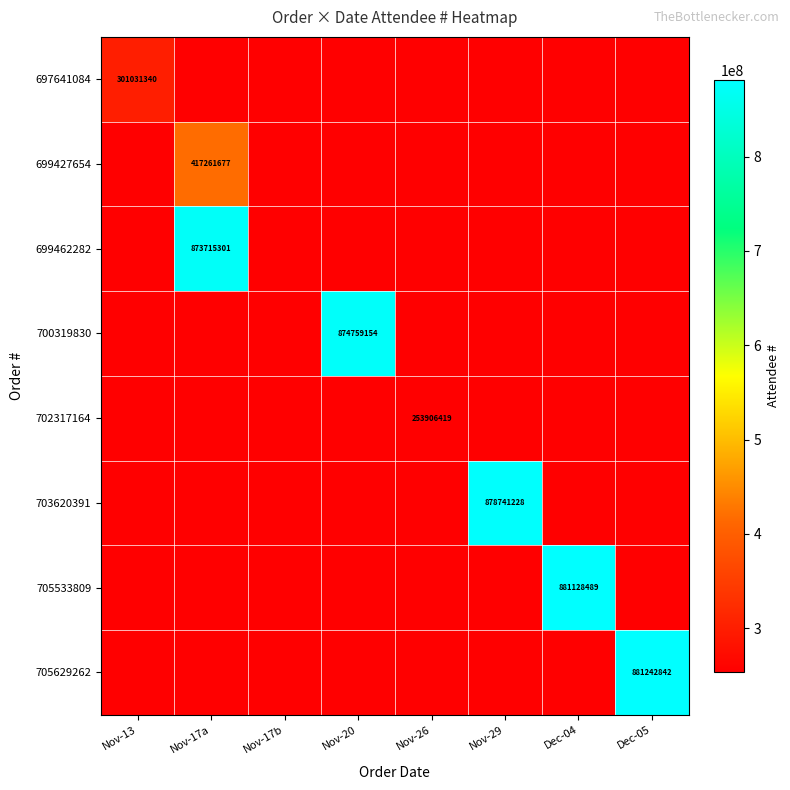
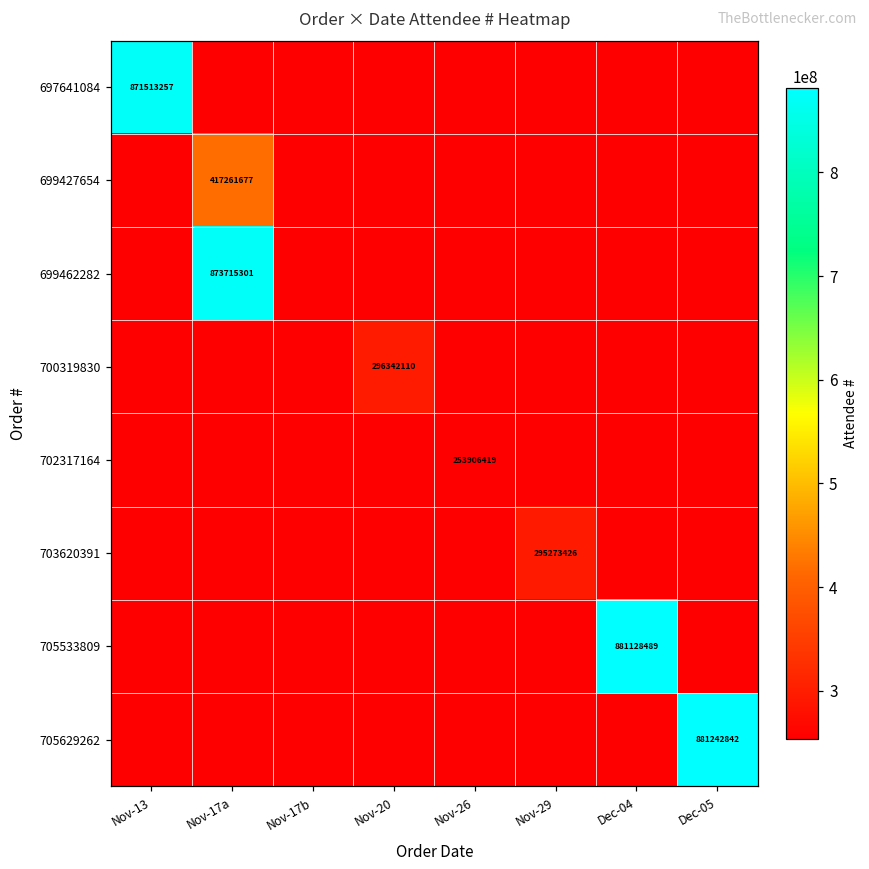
697641084, Nov-13: 301031340 -> 871513257
700319830, Nov-20: 874759154 -> 296342110
703620391, Nov-29: 878741228 -> 295273426
